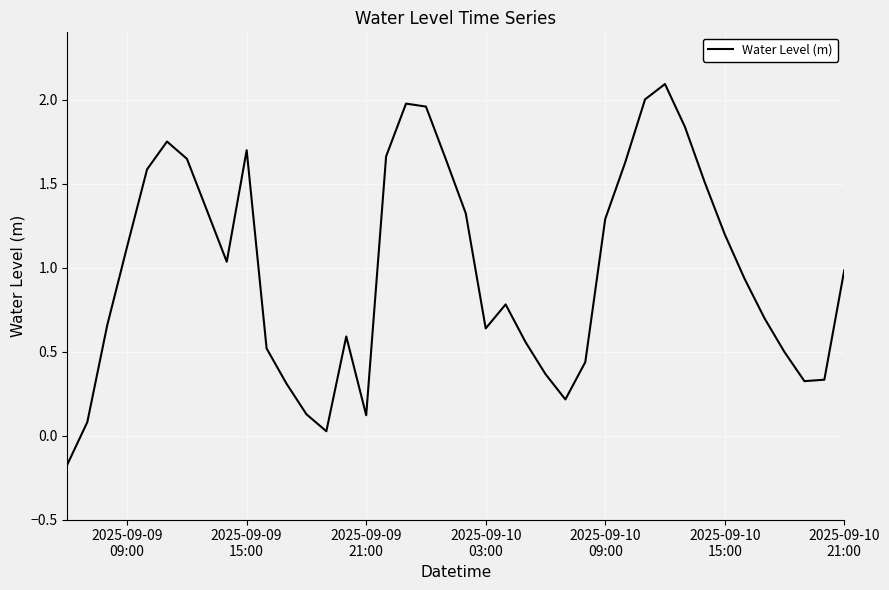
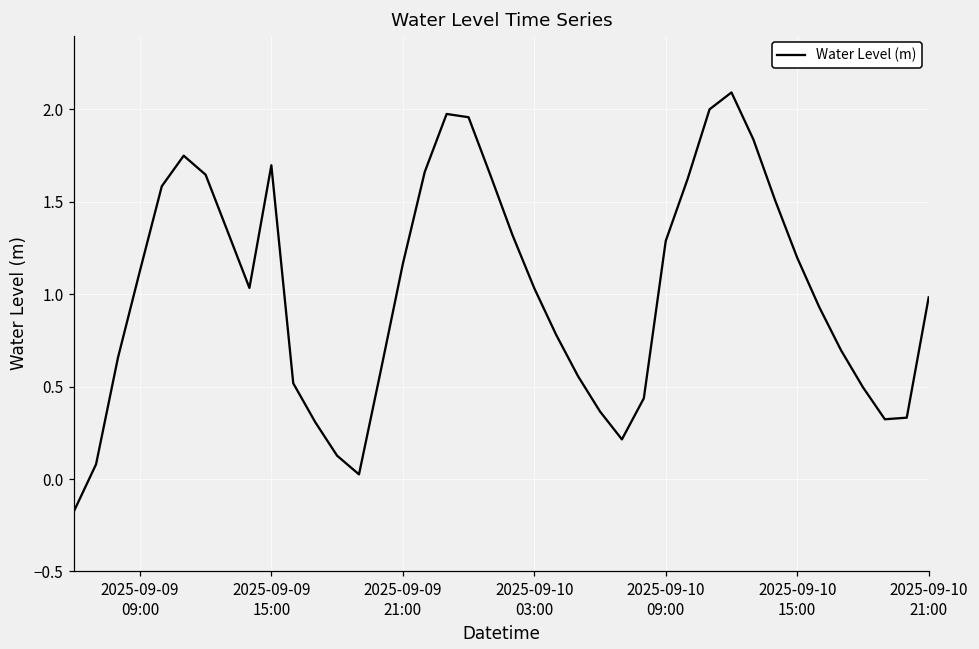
2025-09-09 21:00: 0.12 -> 1.16
2025-09-10 03:00: 0.64 -> 1.03
